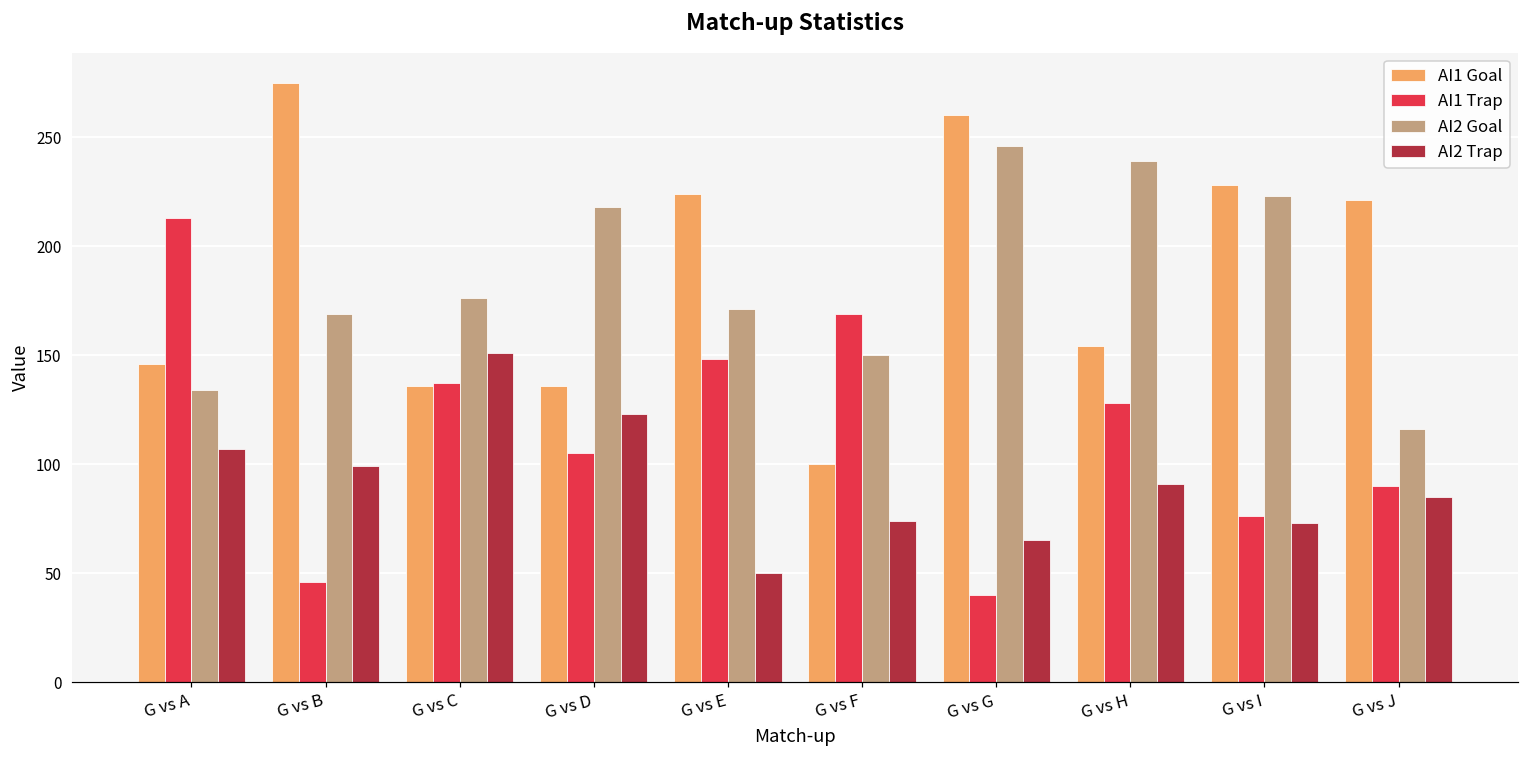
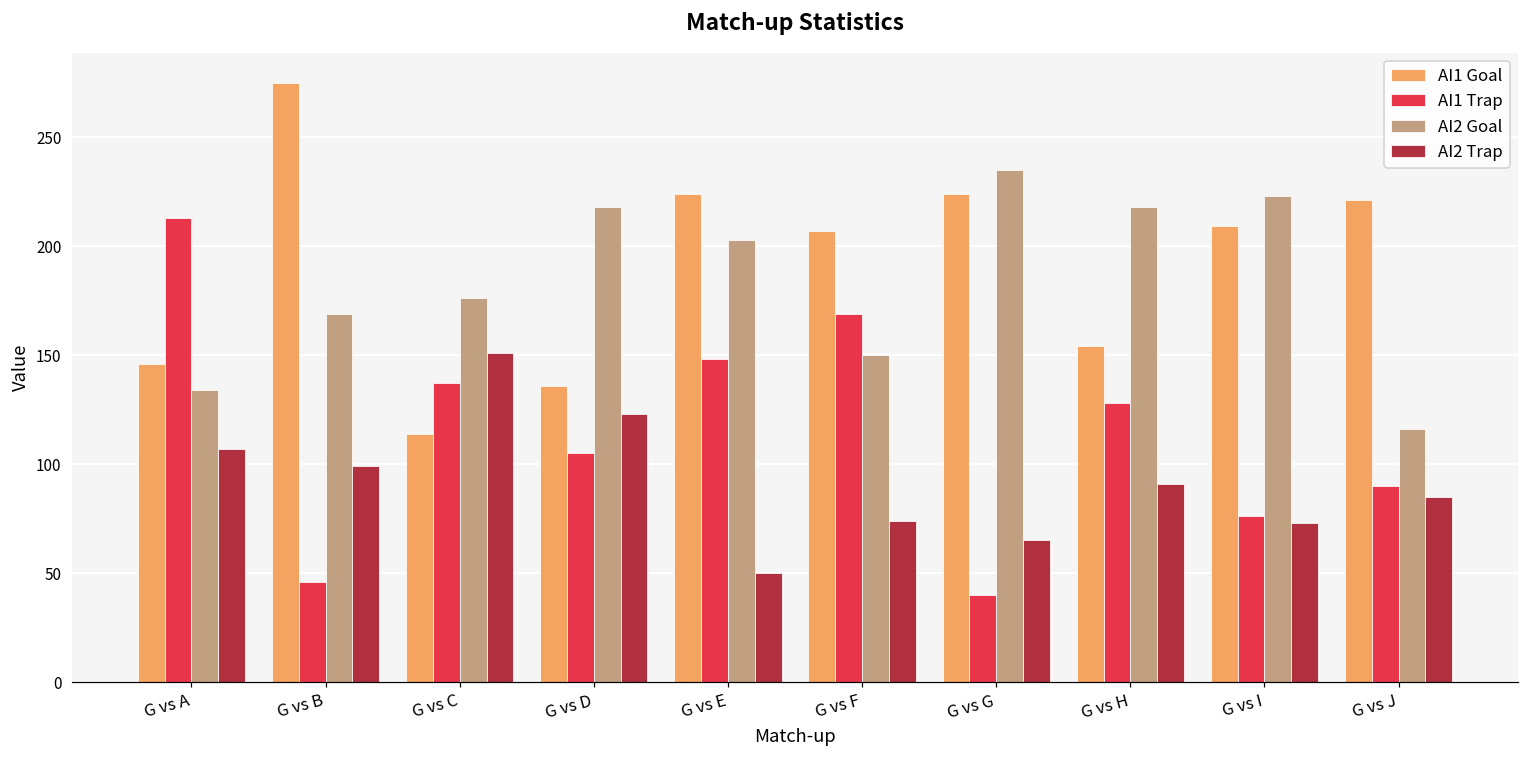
AI1 Goal, G vs C: 136 -> 114
AI2 Goal, G vs E: 171 -> 203
AI1 Goal, G vs F: 100 -> 207
AI1 Goal, G vs G: 260 -> 224
AI2 Goal, G vs G: 246 -> 235
AI2 Goal, G vs H: 239 -> 218
AI1 Goal, G vs I: 228 -> 209
